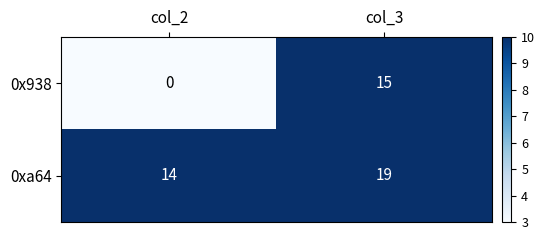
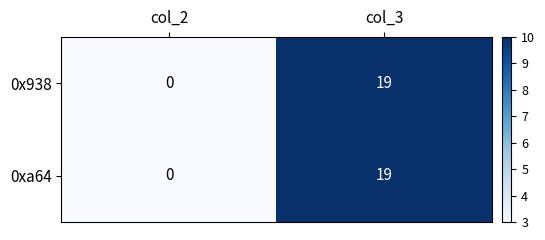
0x938, col_3: 15 -> 19
0xa64, col_2: 14 -> 0
